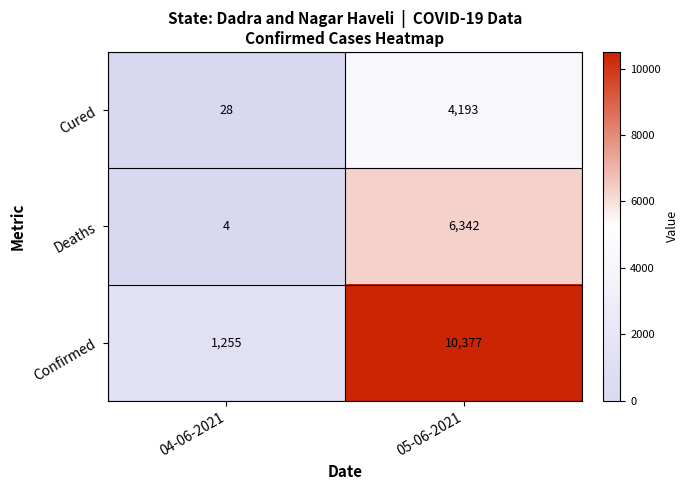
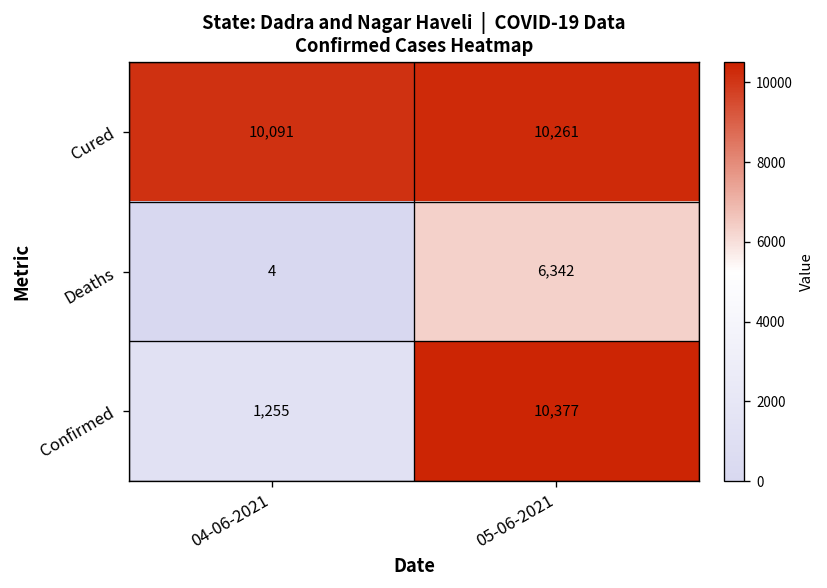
Cured, 04-06-2021: 28 -> 10,091
Cured, 05-06-2021: 4,193 -> 10,261
